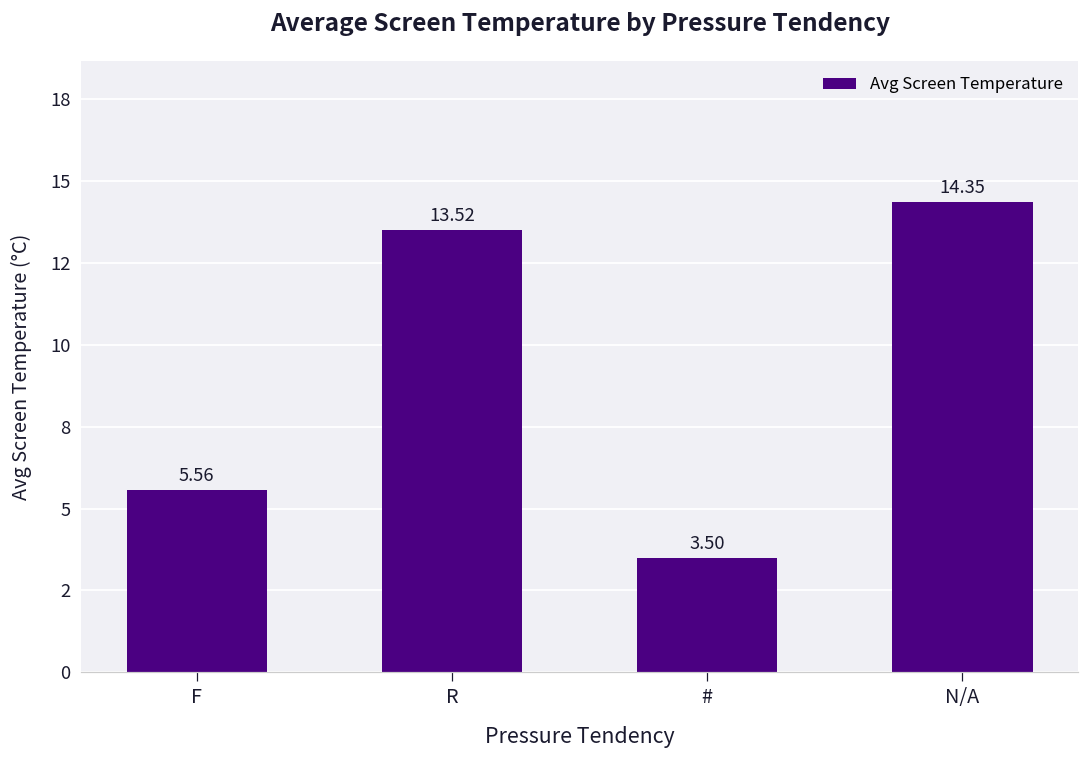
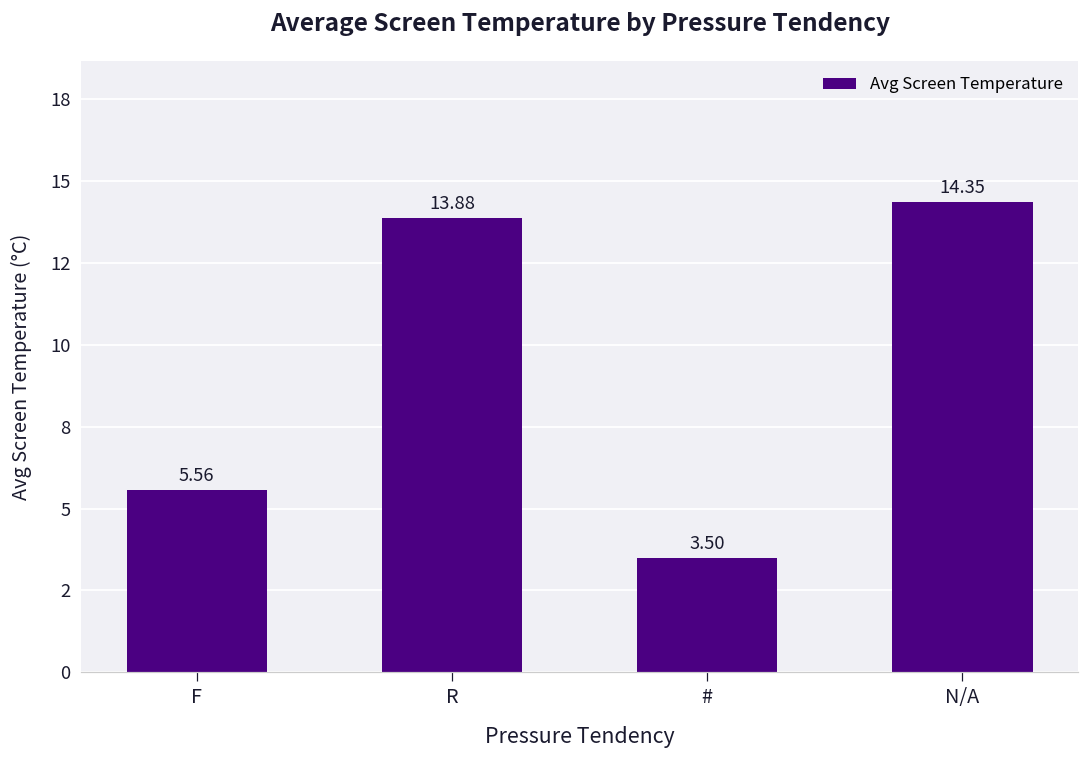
R: 13.52 -> 13.88
